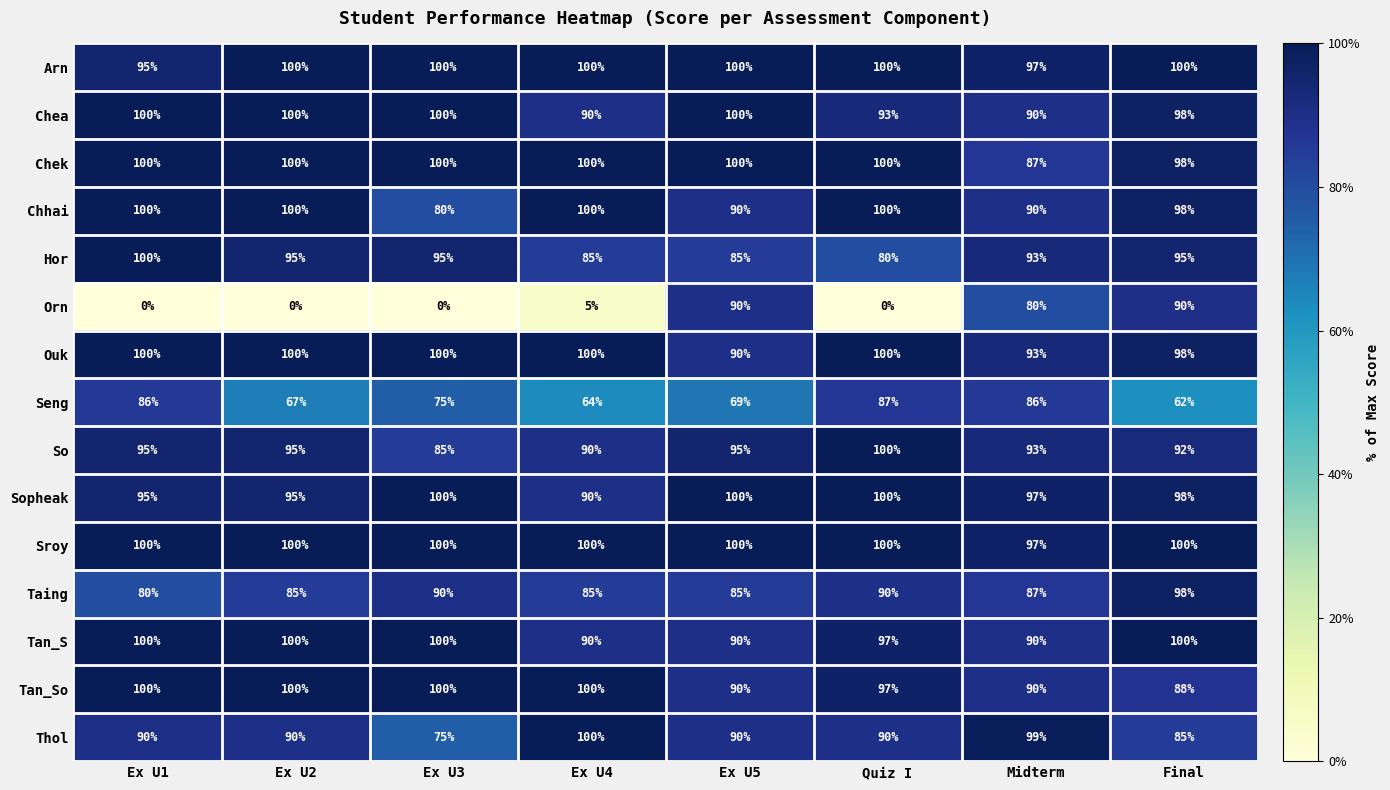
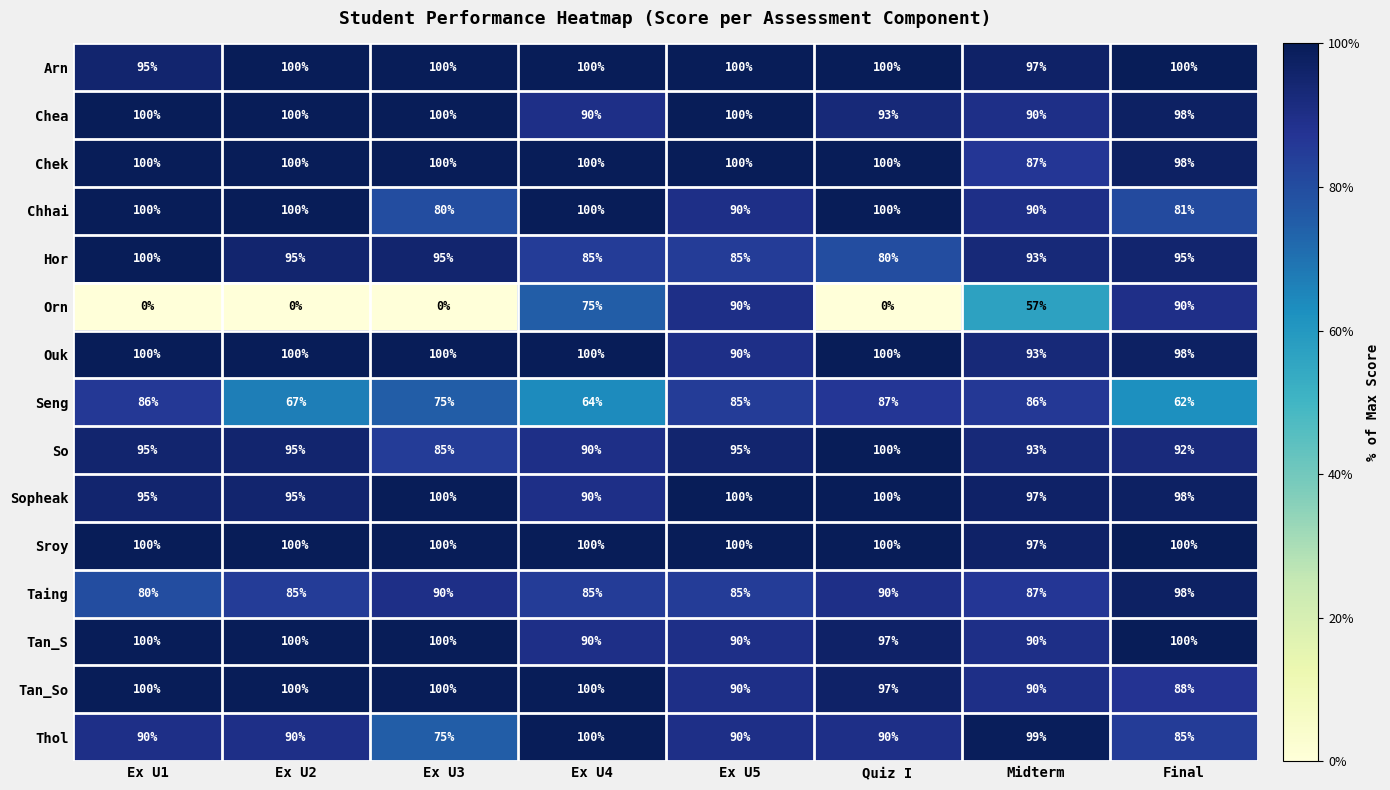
Chhai, Final: 98% -> 81%
Orn, Ex U4: 5% -> 75%
Orn, Midterm: 80% -> 57%
Seng, Ex U5: 69% -> 85%
